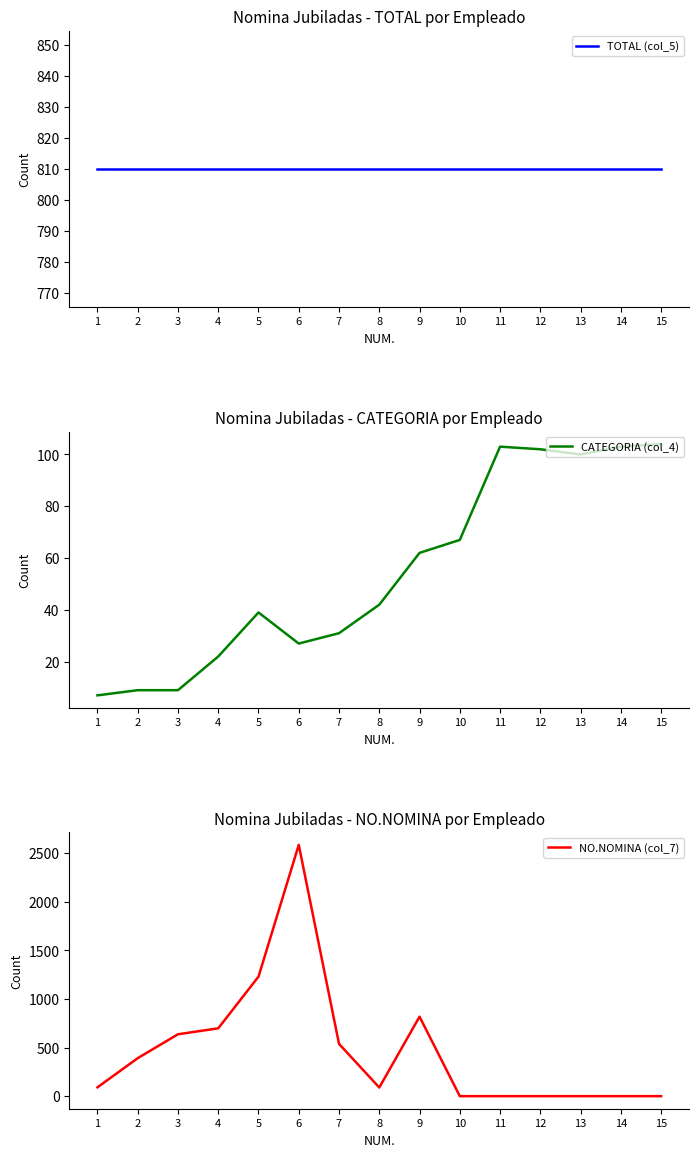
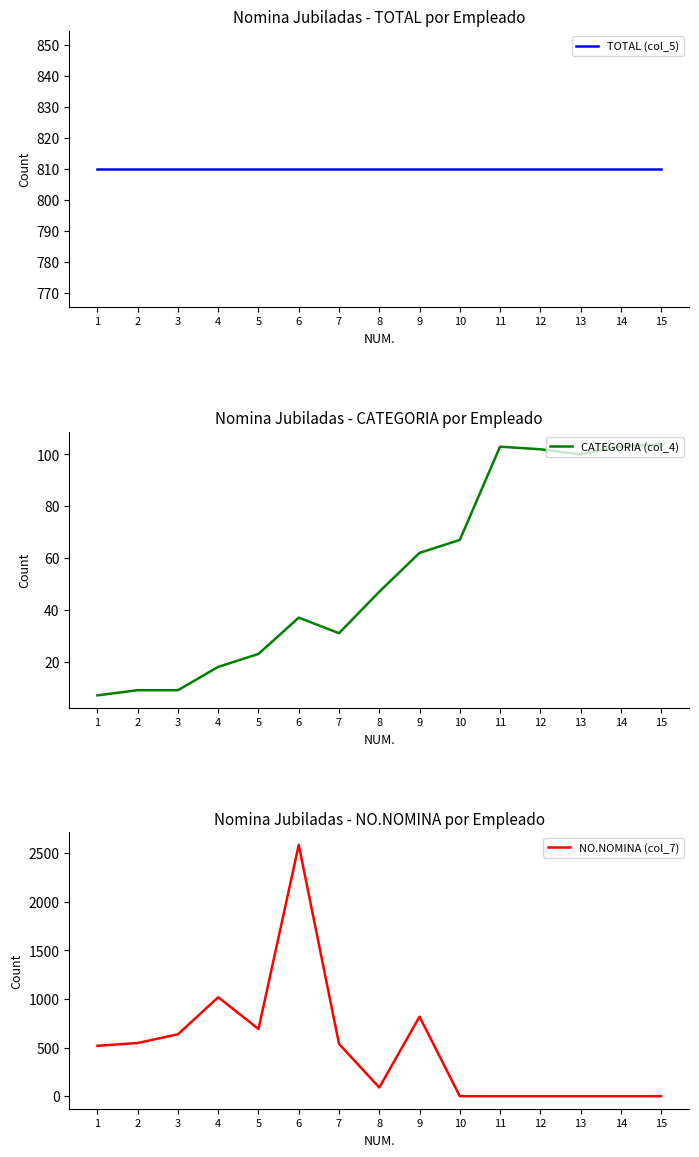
Nomina Jubiladas - CATEGORIA por Empleado, 4: 22 -> 18
Nomina Jubiladas - CATEGORIA por Empleado, 5: 39 -> 23
Nomina Jubiladas - CATEGORIA por Empleado, 6: 27 -> 37
Nomina Jubiladas - CATEGORIA por Empleado, 8: 42 -> 47
Nomina Jubiladas - NO.NOMINA por Empleado, 1: 100 -> 500
Nomina Jubiladas - NO.NOMINA por Empleado, 2: 400 -> 500
Nomina Jubiladas - NO.NOMINA por Empleado, 4: 700 -> 1000
Nomina Jubiladas - NO.NOMINA por Empleado, 5: 1200 -> 700
